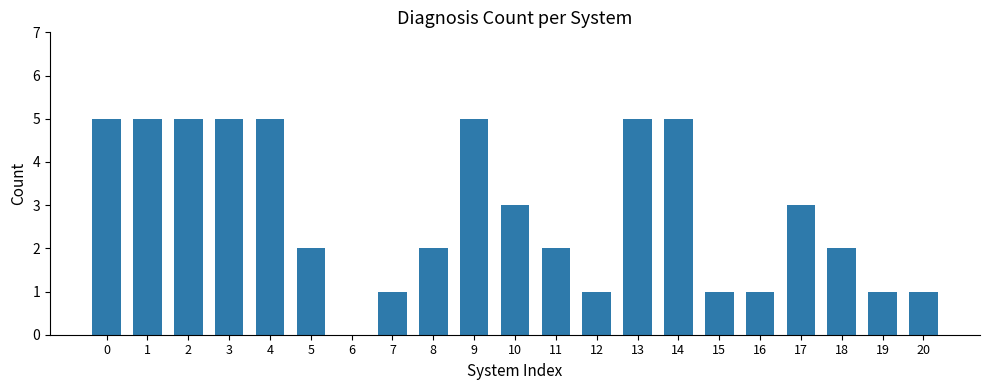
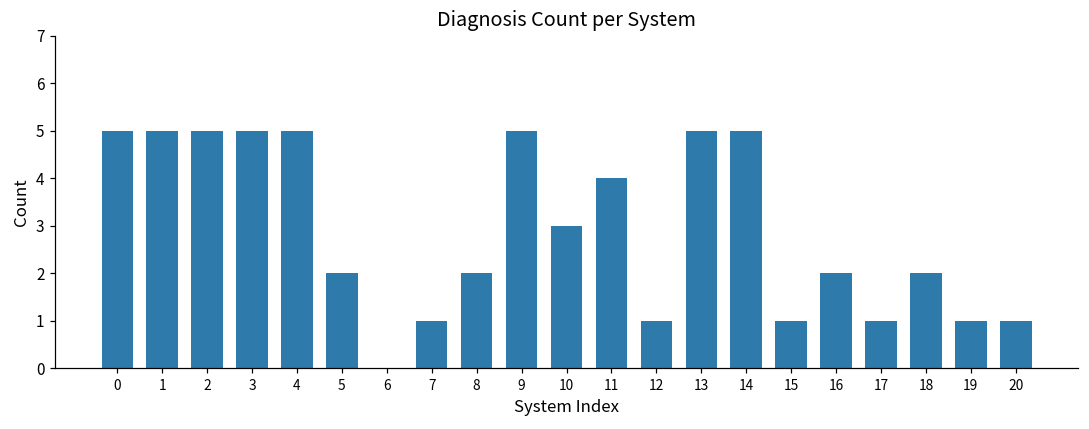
11: 2 -> 4
16: 1 -> 2
17: 3 -> 1
